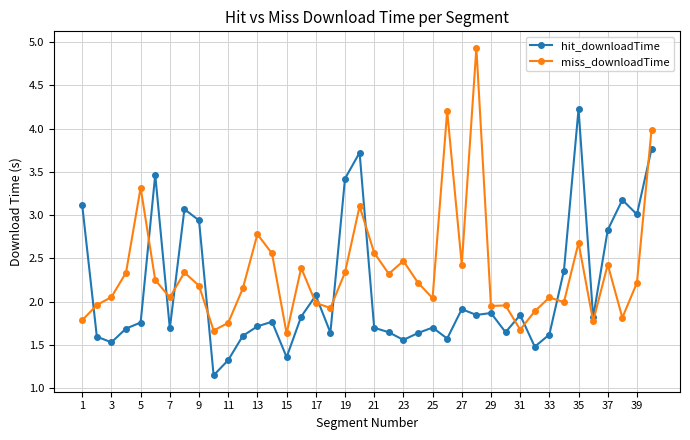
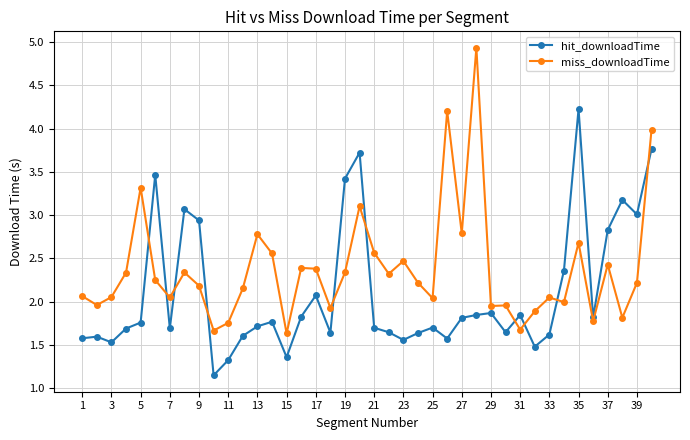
hit_downloadTime, 1: 3.1 -> 1.6
miss_downloadTime, 1: 1.8 -> 2.1
miss_downloadTime, 17: 2.0 -> 2.4
hit_downloadTime, 27: 1.9 -> 1.8
miss_downloadTime, 27: 2.4 -> 2.8
